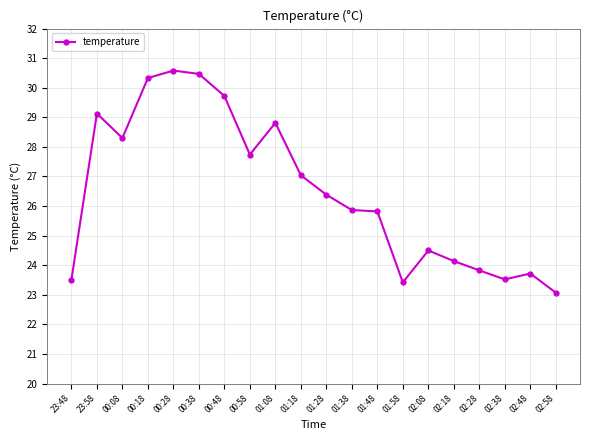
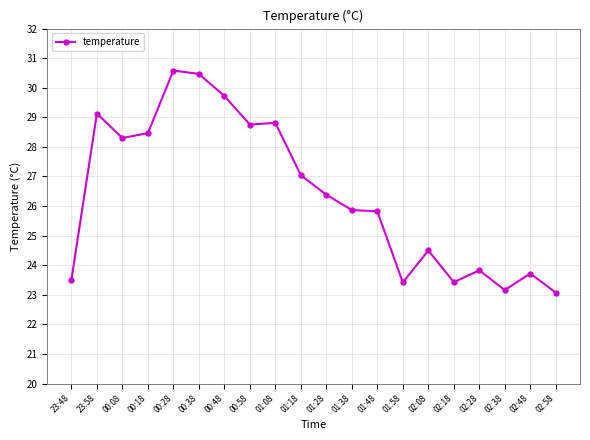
00:18: 30.3 -> 28.5
00:58: 27.7 -> 28.8
02:18: 24.1 -> 23.4
02:38: 23.5 -> 23.2
